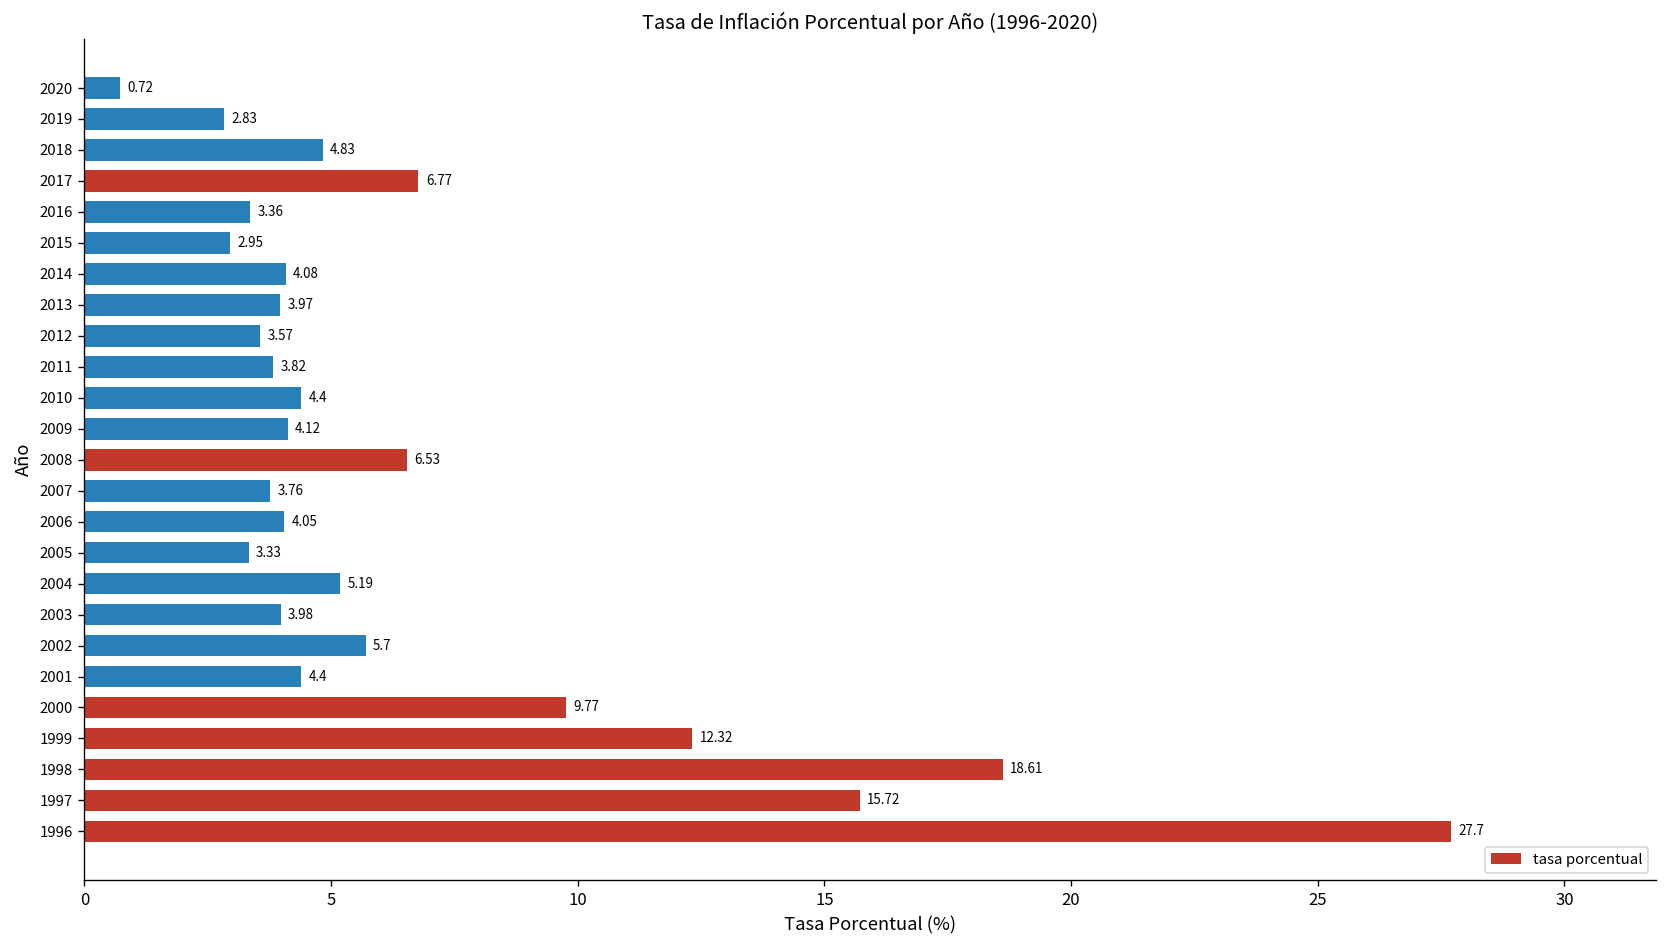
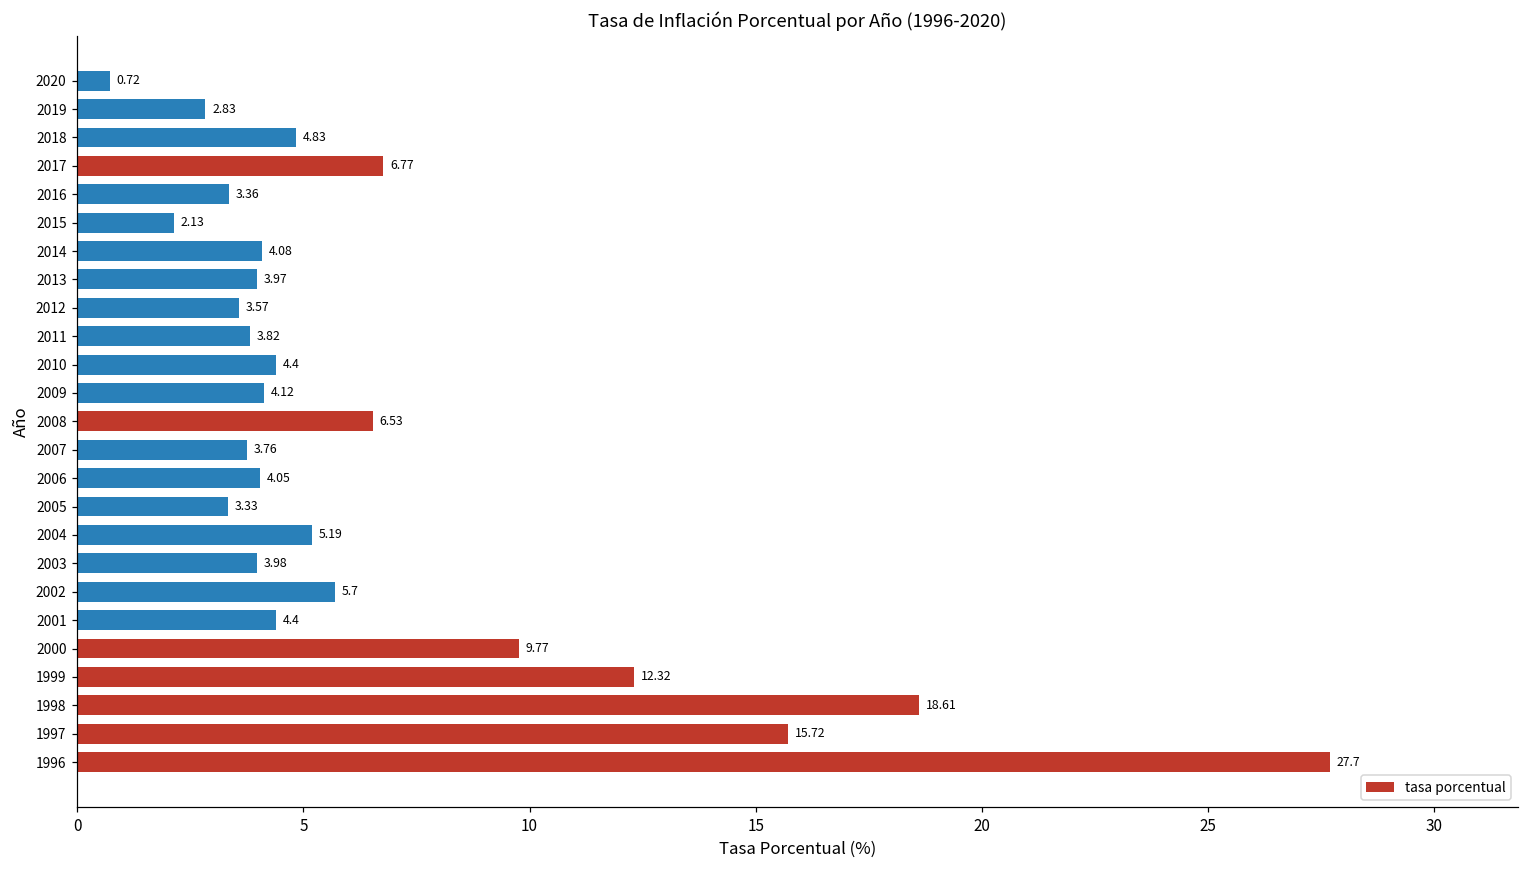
2015: 2.95 -> 2.13
